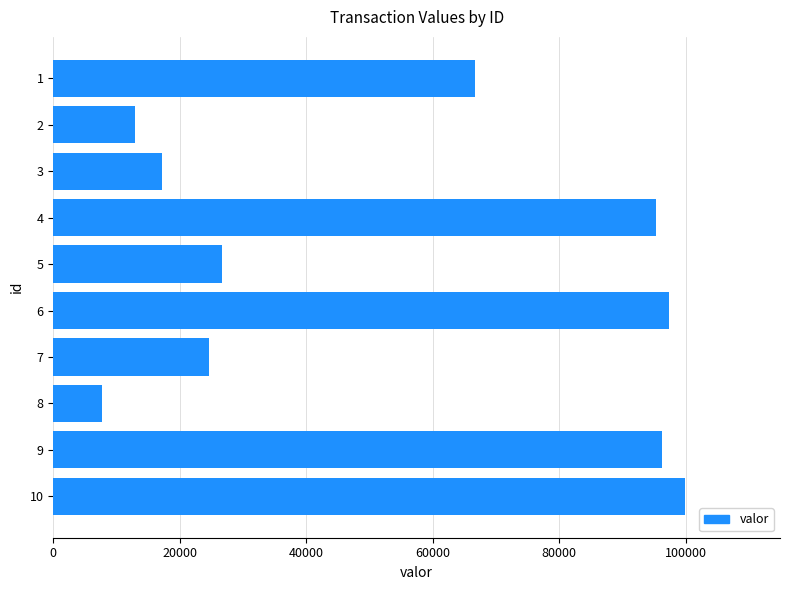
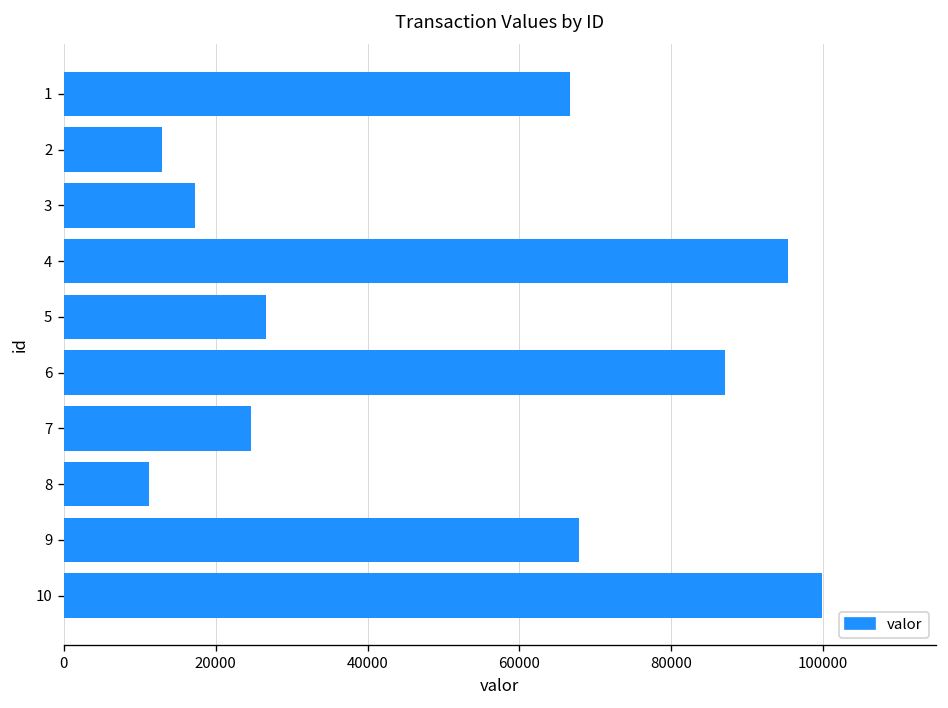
6: 97000 -> 87000
8: 8000 -> 11000
9: 96000 -> 68000
